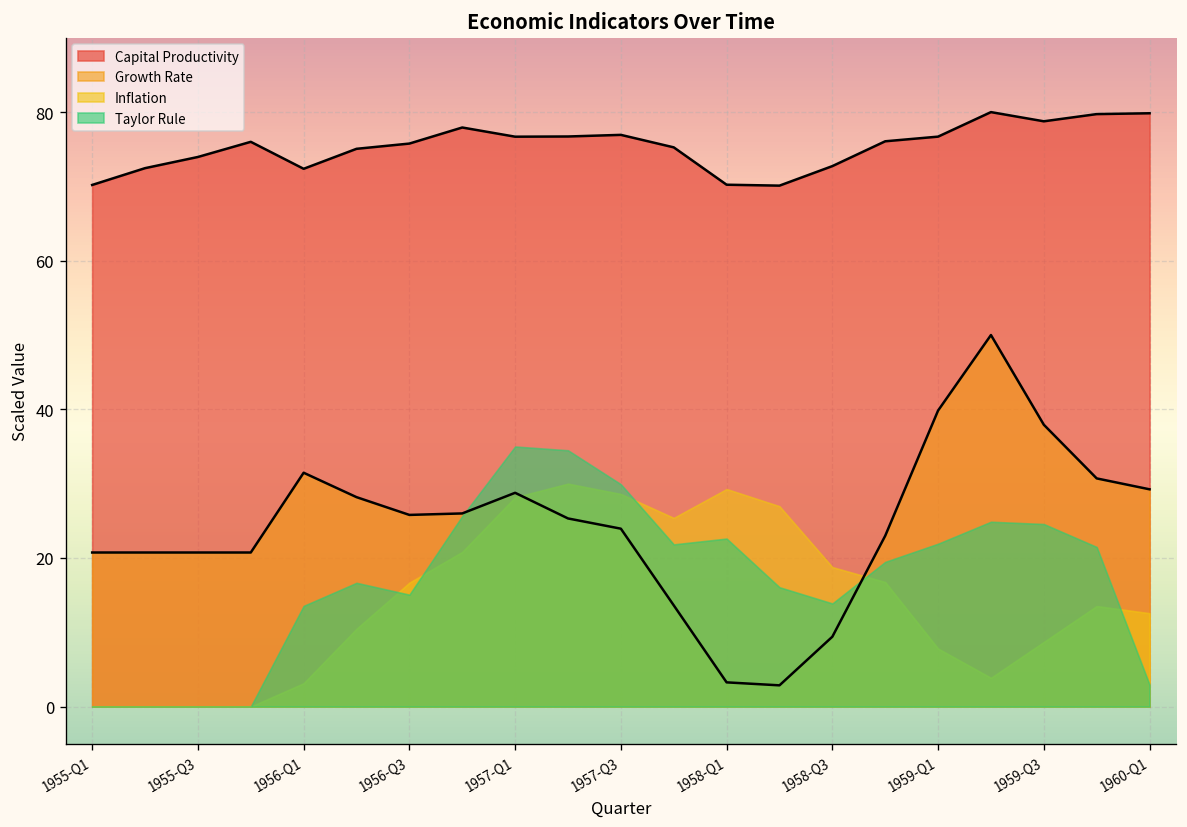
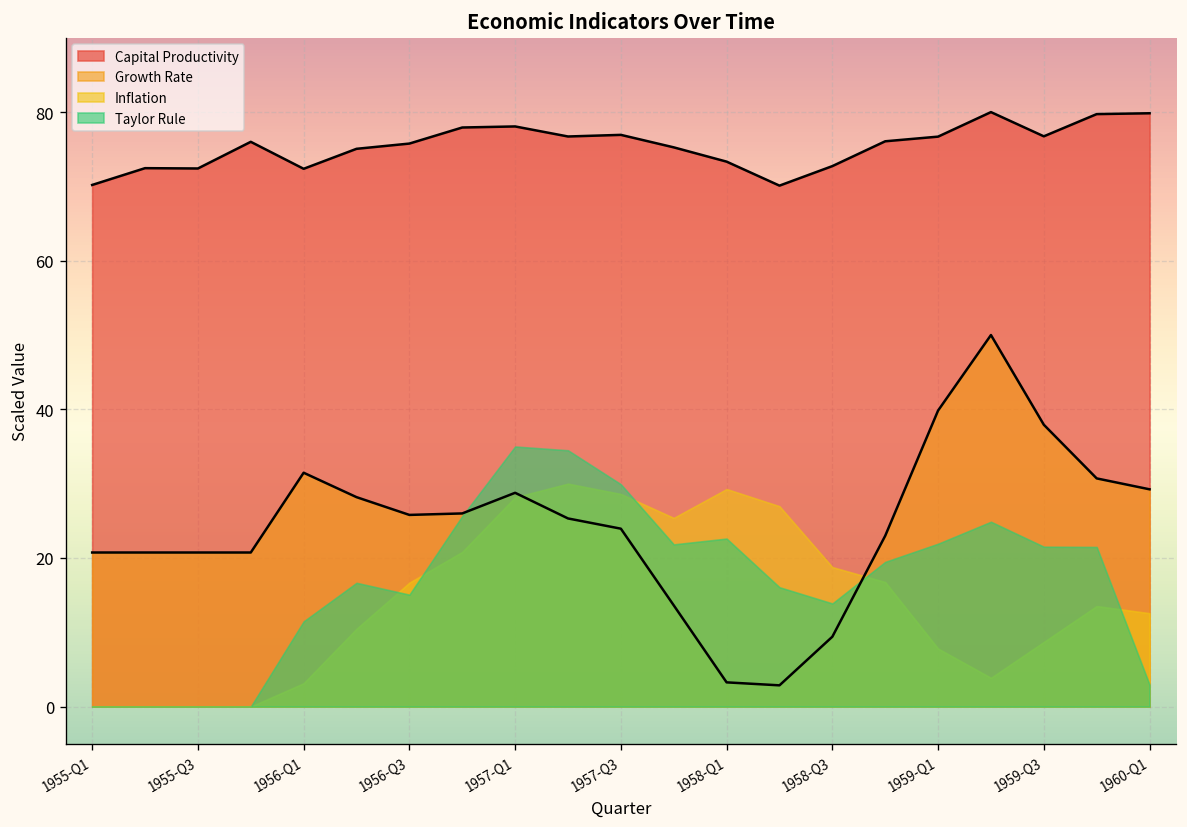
Capital Productivity, 1955-Q3: 74 -> 72
Taylor Rule, 1956-Q1: 14 -> 11
Capital Productivity, 1957-Q1: 77 -> 78
Capital Productivity, 1958-Q1: 70 -> 73
Capital Productivity, 1959-Q3: 79 -> 77
Taylor Rule, 1959-Q3: 25 -> 22
